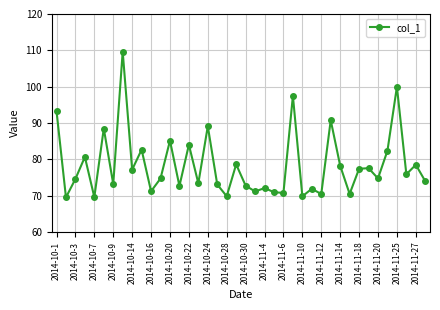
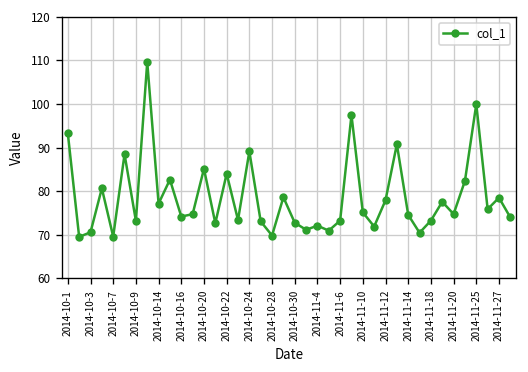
2014-10-3: 75 -> 71
2014-10-16: 71 -> 74
2014-11-6: 71 -> 73
2014-11-10: 70 -> 75
2014-11-12: 70 -> 78
2014-11-14: 78 -> 75
2014-11-18: 77 -> 73
